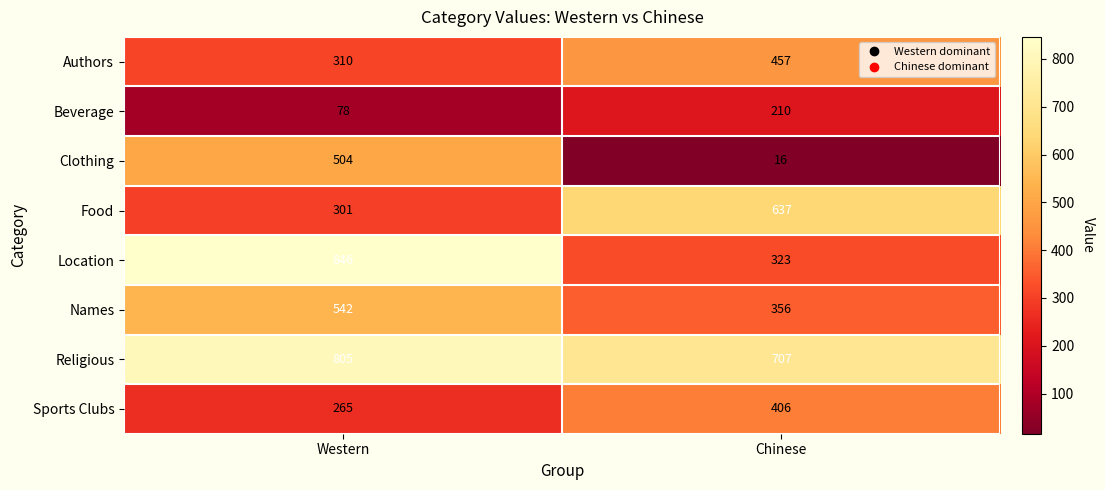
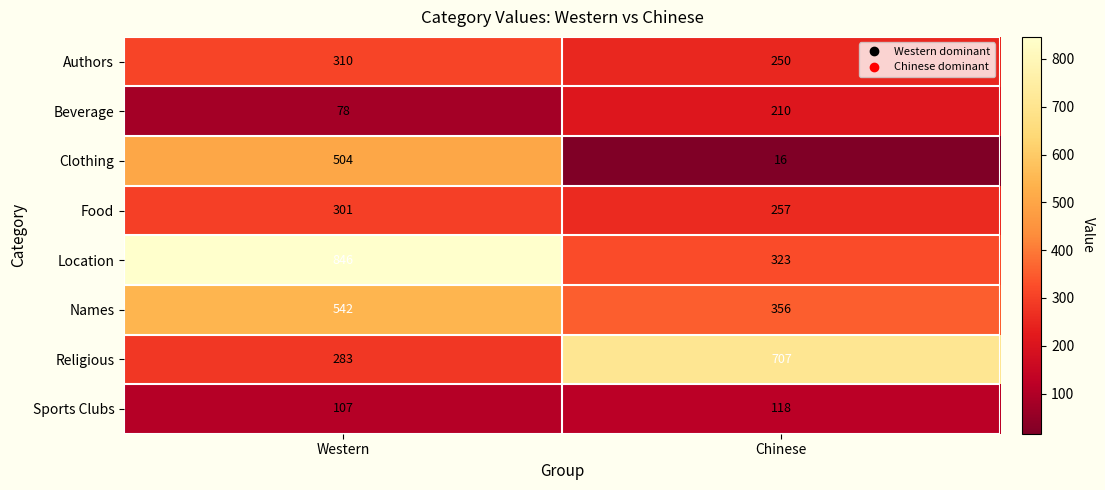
Authors, Chinese: 457 -> 250
Food, Chinese: 637 -> 257
Religious, Western: 805 -> 283
Sports Clubs, Western: 265 -> 107
Sports Clubs, Chinese: 406 -> 118
